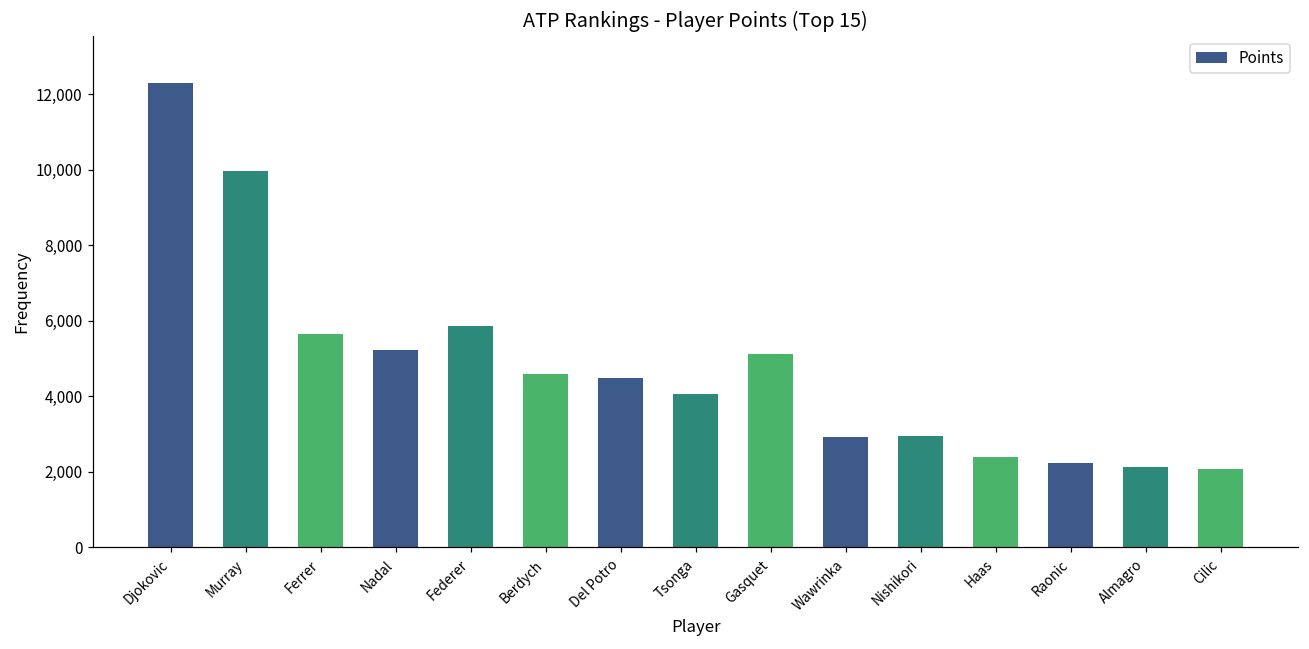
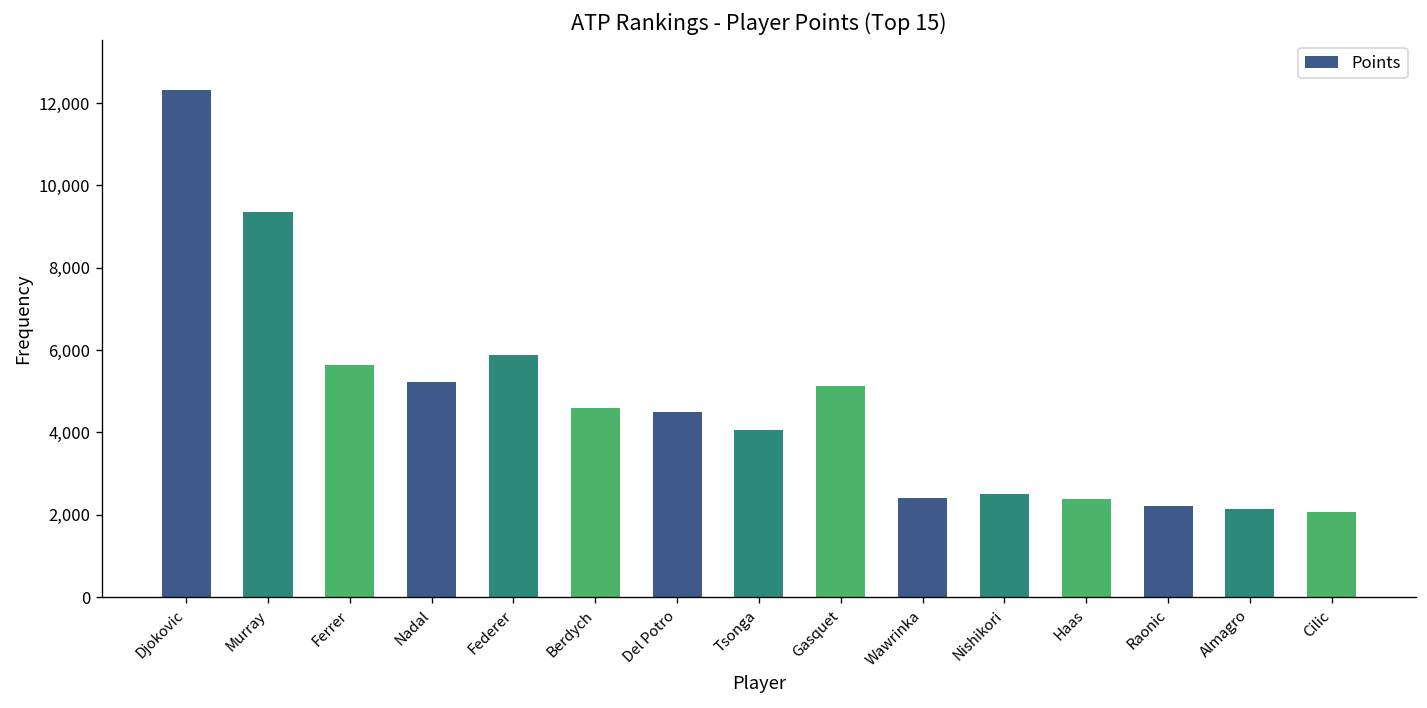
Murray: 10,000 -> 9,400
Wawrinka: 2,900 -> 2,400
Nishikori: 2,900 -> 2,500
